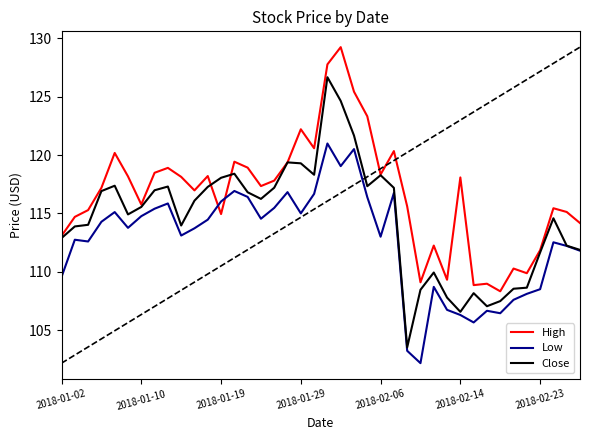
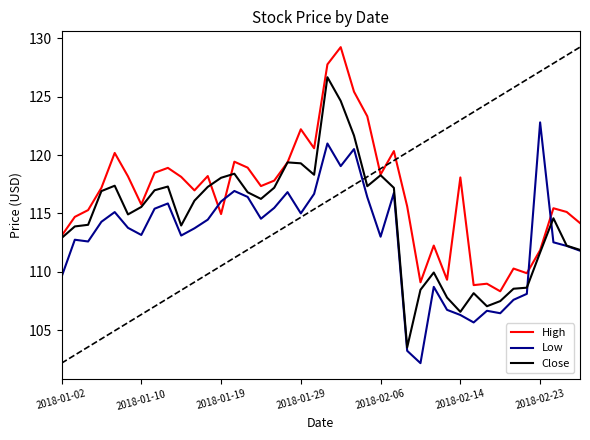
Low, 2018-01-10: 114.8 -> 113.2
Low, 2018-02-23: 108.5 -> 122.8
